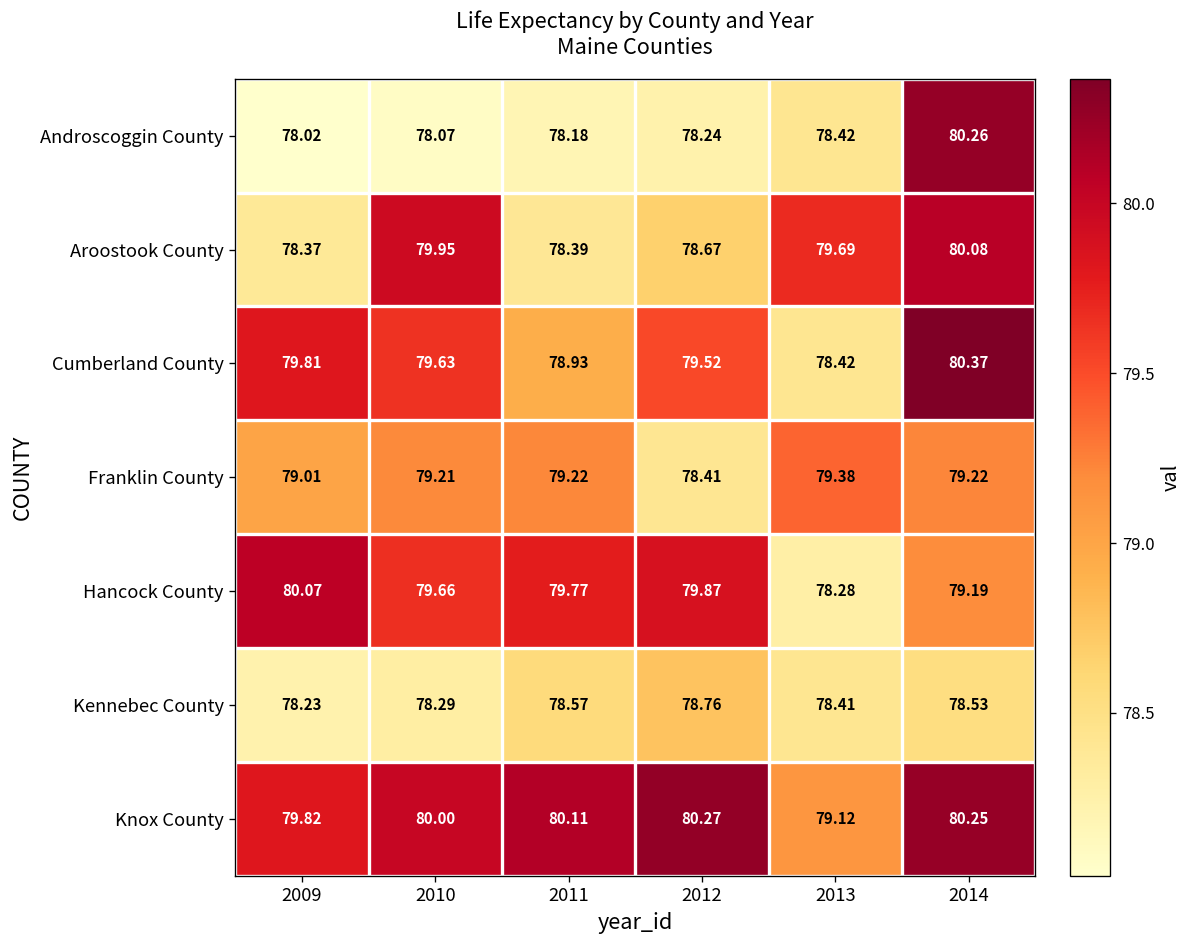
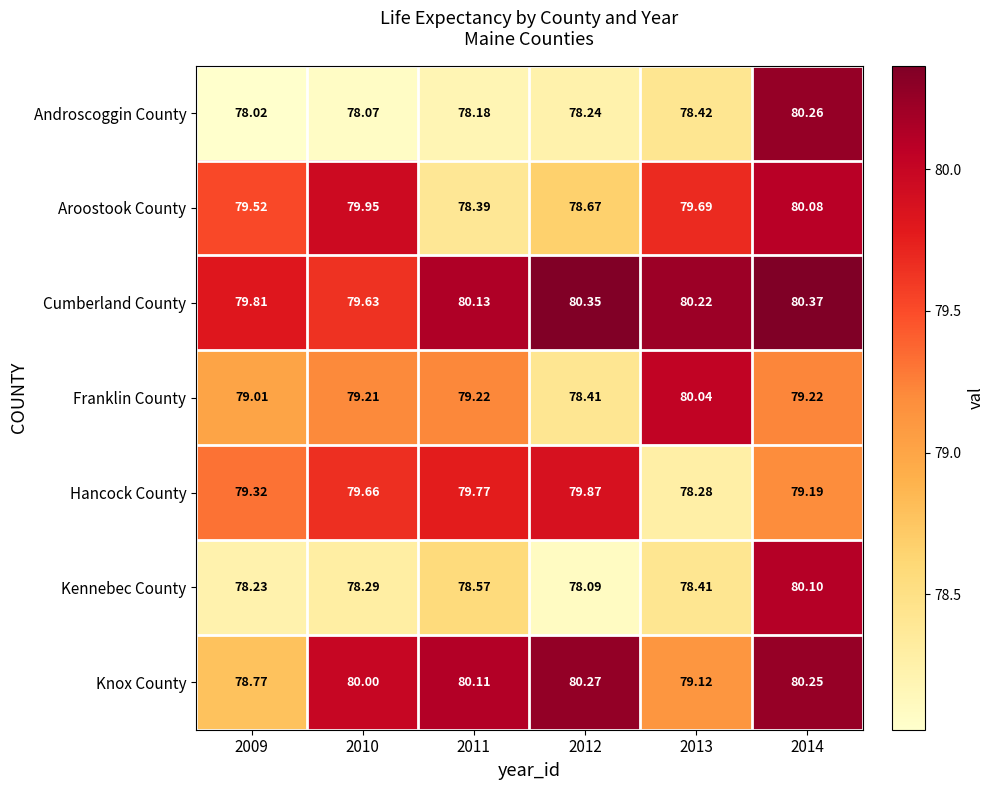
Aroostook County, 2009: 78.37 -> 79.52
Cumberland County, 2011: 78.93 -> 80.13
Cumberland County, 2012: 79.52 -> 80.35
Cumberland County, 2013: 78.42 -> 80.22
Franklin County, 2013: 79.38 -> 80.04
Hancock County, 2009: 80.07 -> 79.32
Kennebec County, 2012: 78.76 -> 78.09
Kennebec County, 2014: 78.53 -> 80.10
Knox County, 2009: 79.82 -> 78.77
